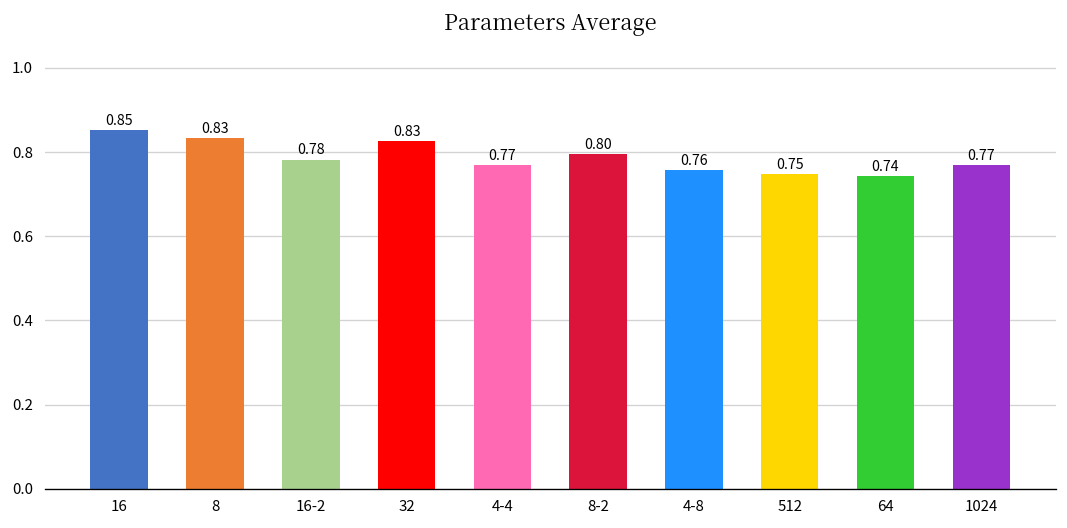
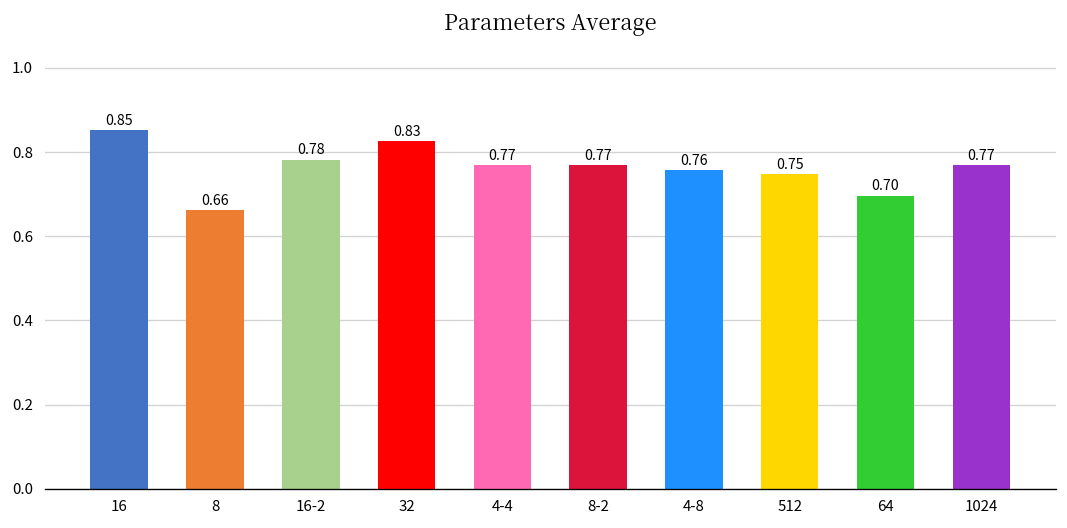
8: 0.83 -> 0.66
8-2: 0.80 -> 0.77
64: 0.74 -> 0.70
